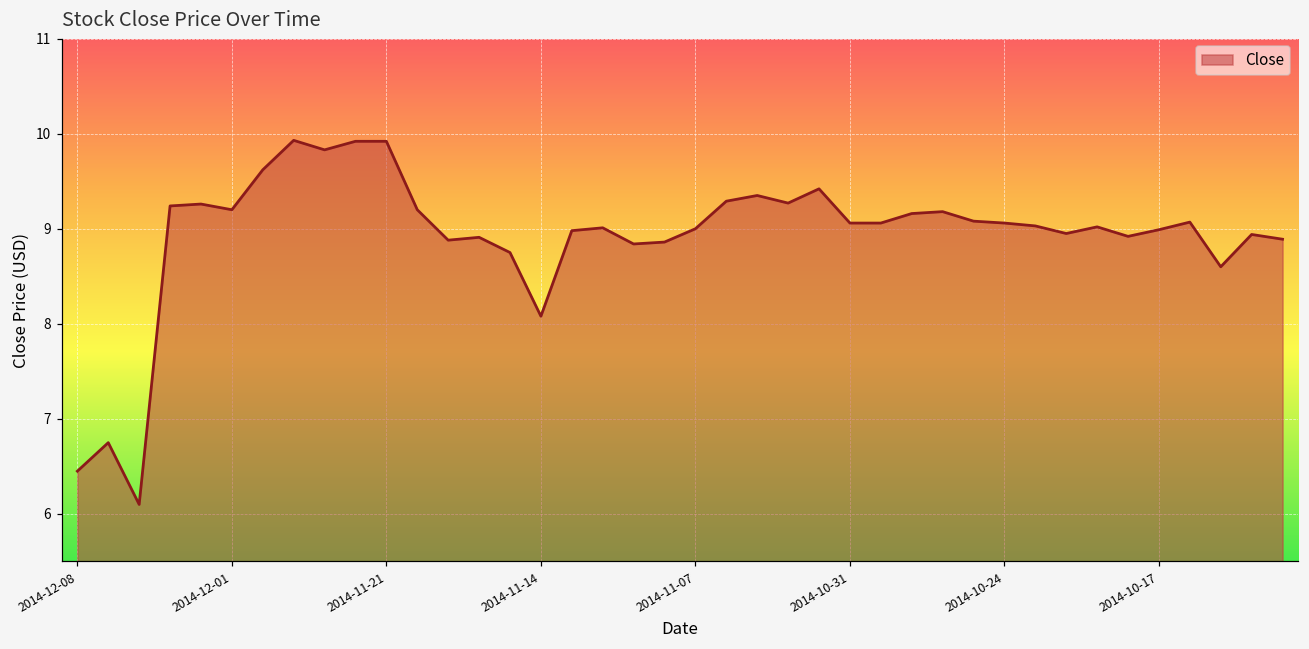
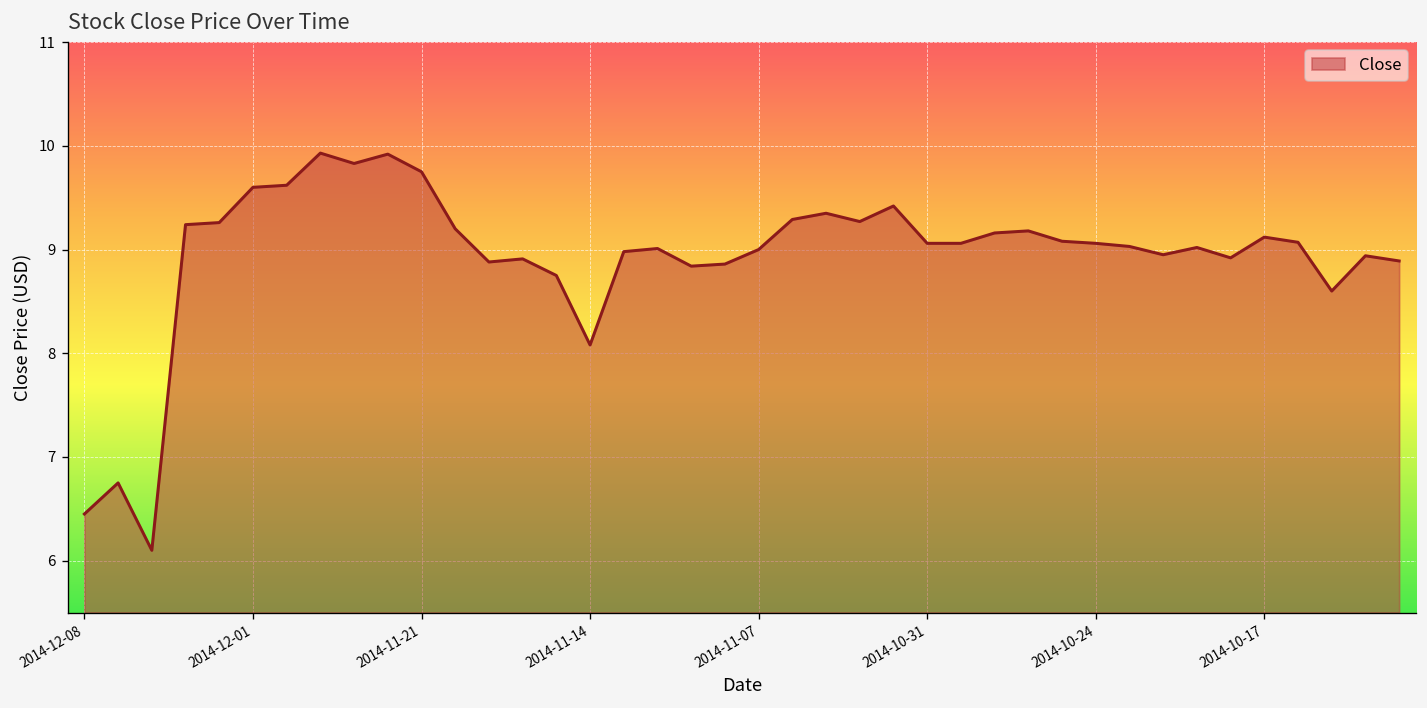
2014-12-01: 9.2 -> 9.6
2014-11-21: 9.9 -> 9.8
2014-10-17: 9.0 -> 9.1
